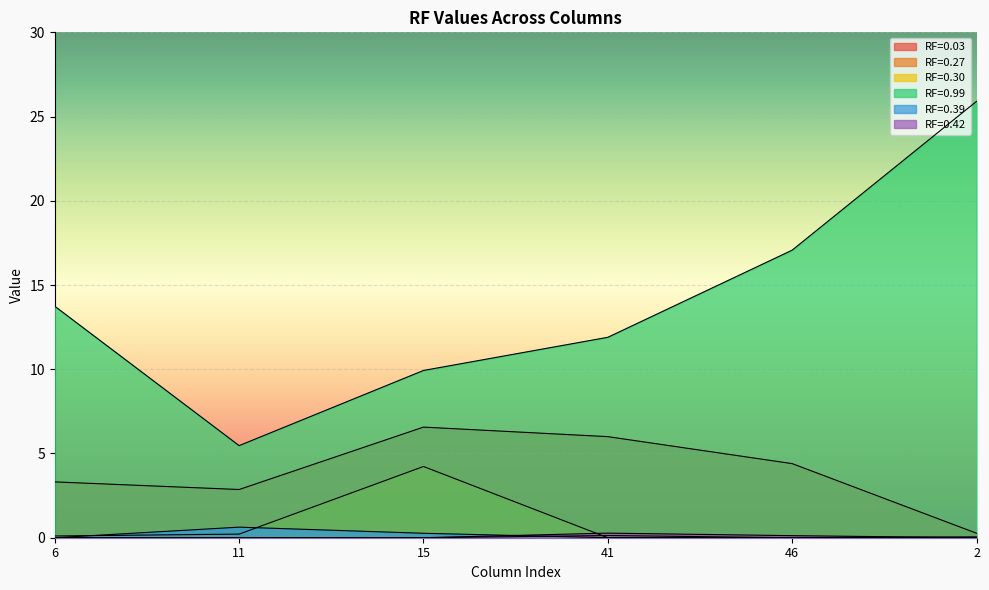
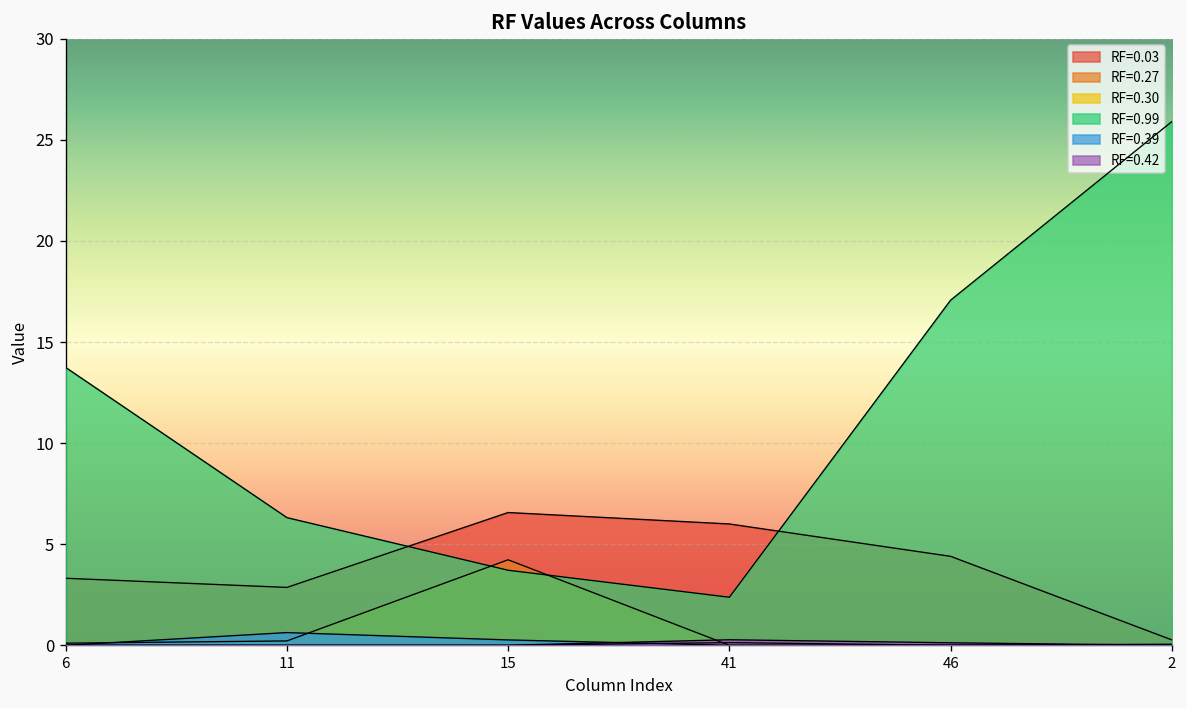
RF=0.99, 11: 5.5 -> 6.3
RF=0.99, 15: 9.9 -> 3.7
RF=0.99, 41: 11.9 -> 2.4
